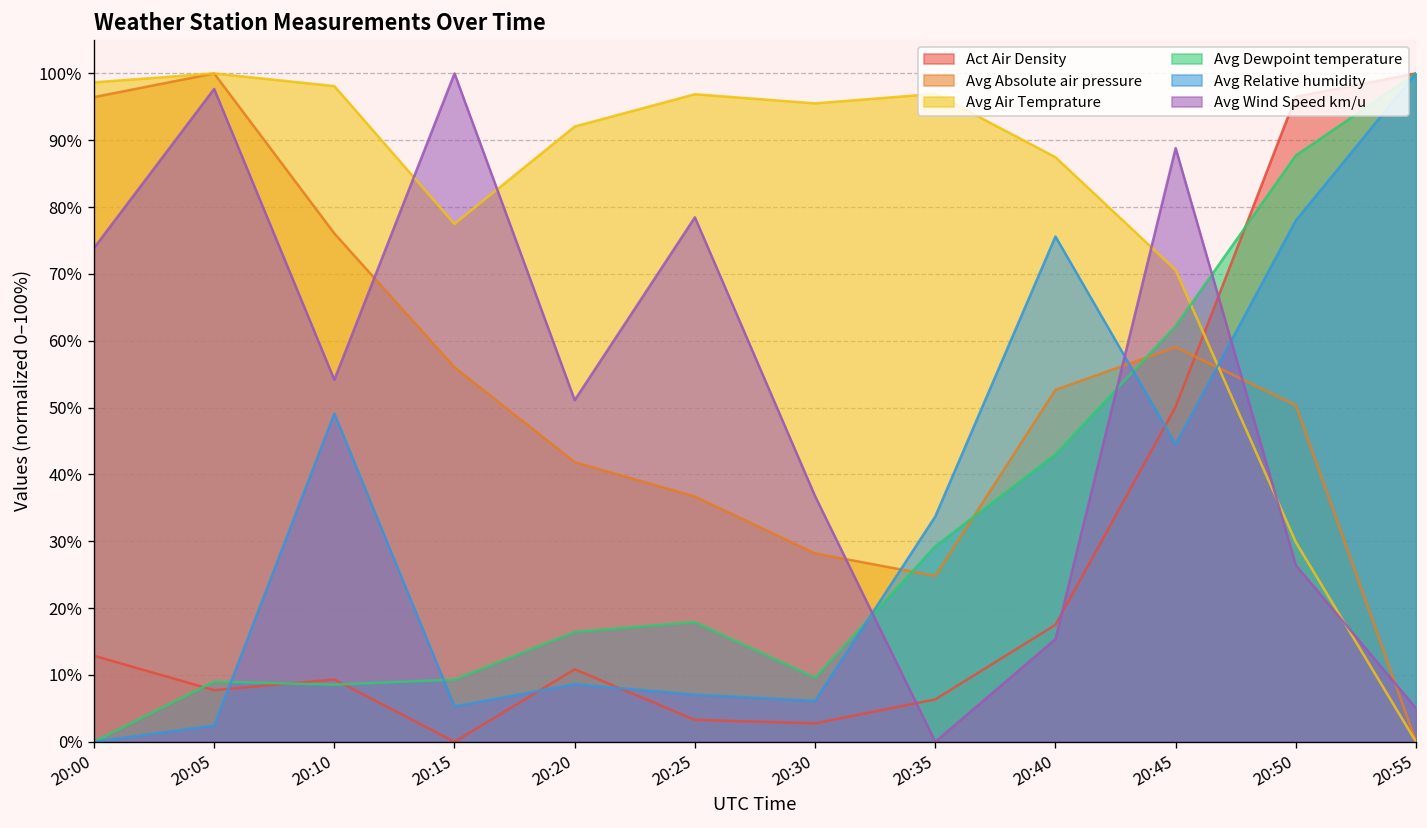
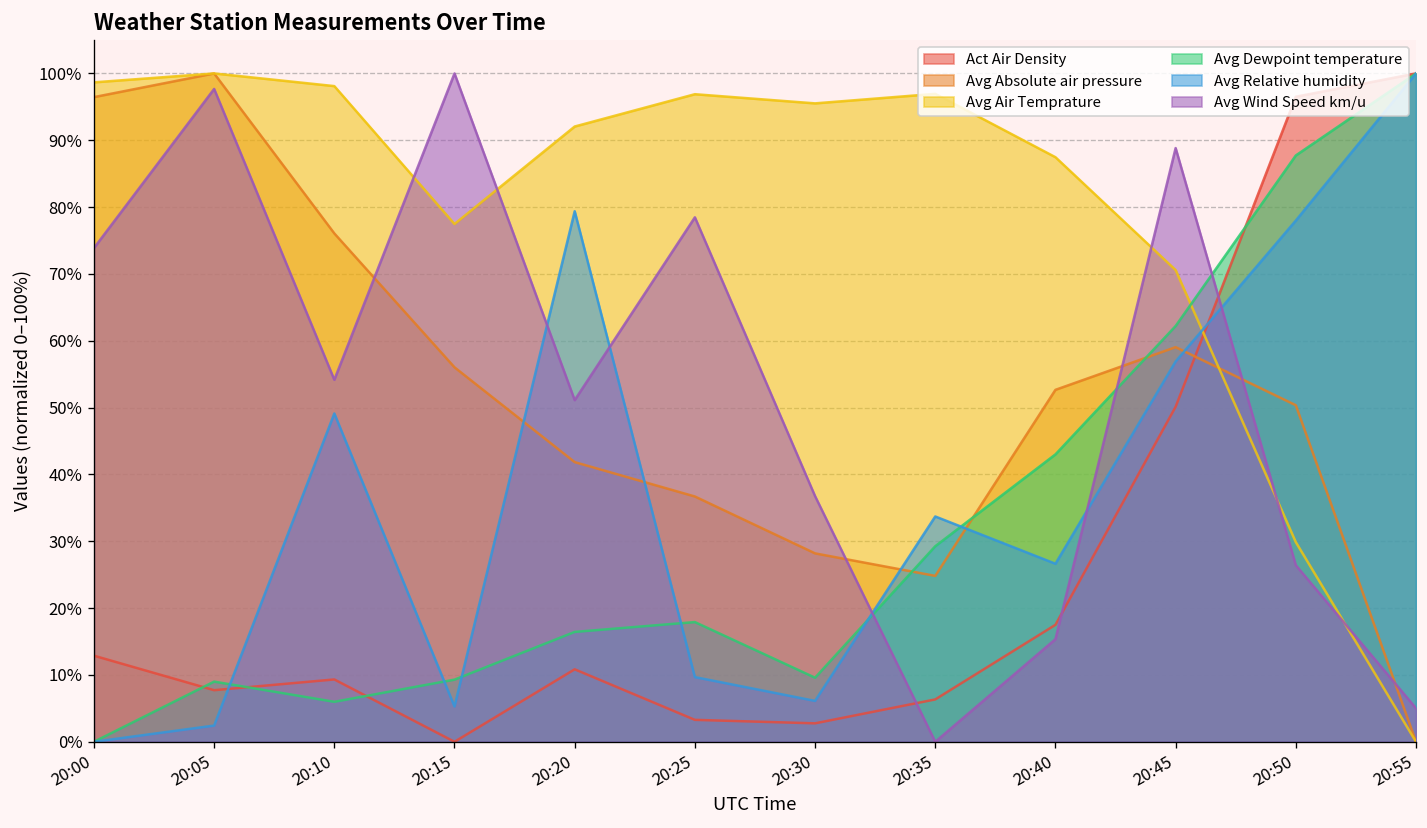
Avg Dewpoint temperature, 20:10: 9% -> 6%
Avg Relative humidity, 20:20: 9% -> 79%
Avg Relative humidity, 20:25: 7% -> 10%
Avg Relative humidity, 20:40: 76% -> 27%
Avg Relative humidity, 20:45: 44% -> 57%
